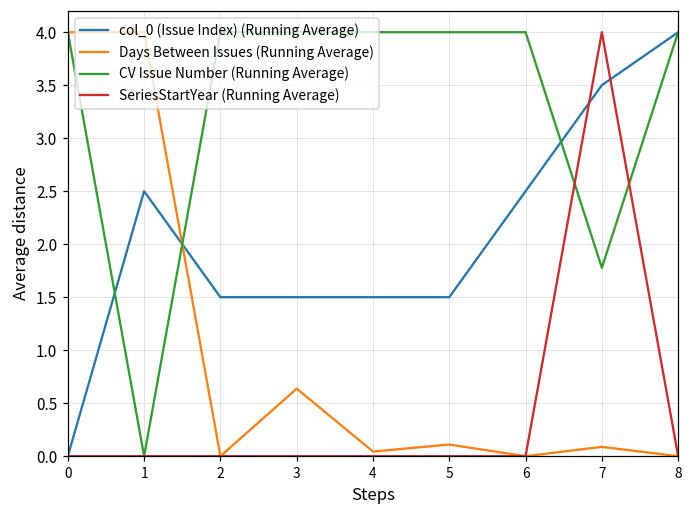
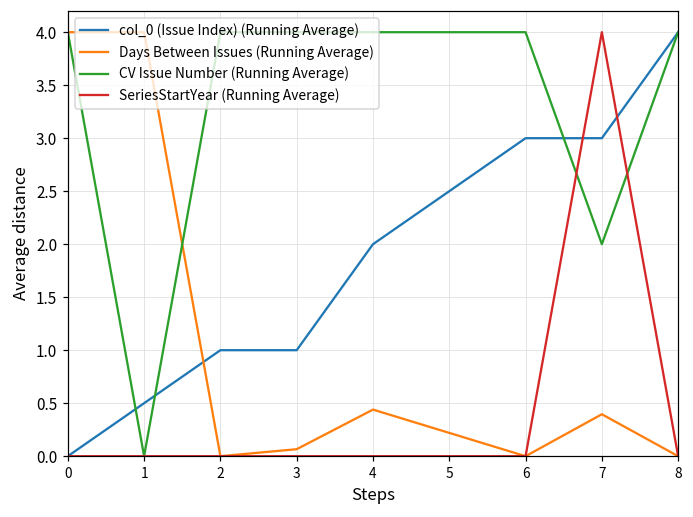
col_0 (Issue Index) (Running Average), 1: 2.5 -> 0.5
col_0 (Issue Index) (Running Average), 2: 1.5 -> 1.0
col_0 (Issue Index) (Running Average), 3: 1.5 -> 1.0
Days Between Issues (Running Average), 3: 0.6 -> 0.1
col_0 (Issue Index) (Running Average), 4: 1.5 -> 2.0
Days Between Issues (Running Average), 4: 0.0 -> 0.4
col_0 (Issue Index) (Running Average), 5: 1.5 -> 2.5
Days Between Issues (Running Average), 5: 0.1 -> 0.2
col_0 (Issue Index) (Running Average), 6: 2.5 -> 3.0
col_0 (Issue Index) (Running Average), 7: 3.5 -> 3.0
Days Between Issues (Running Average), 7: 0.1 -> 0.4
CV Issue Number (Running Average), 7: 1.8 -> 2.0
